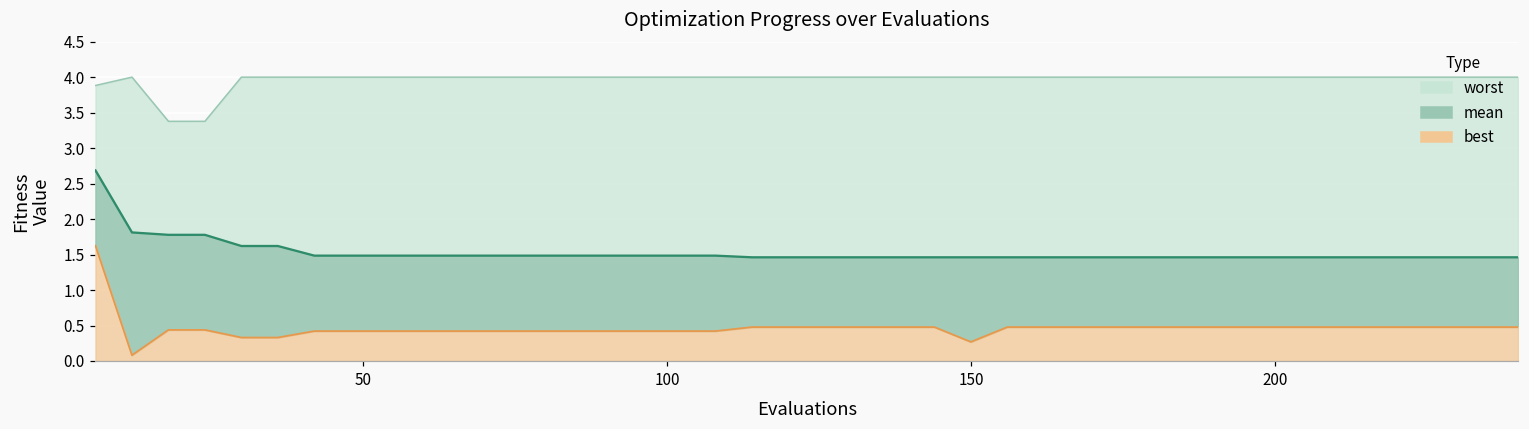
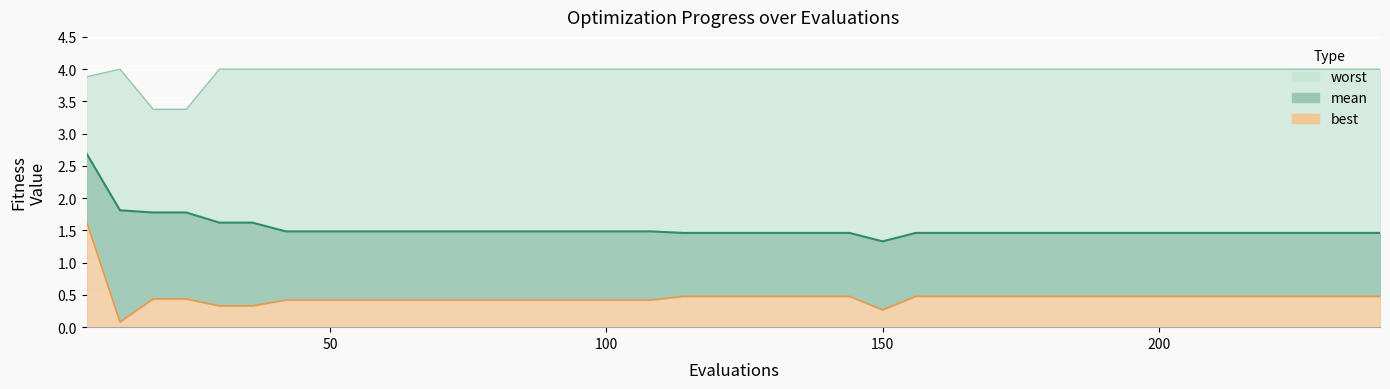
mean, 150: 1.5 -> 1.3
